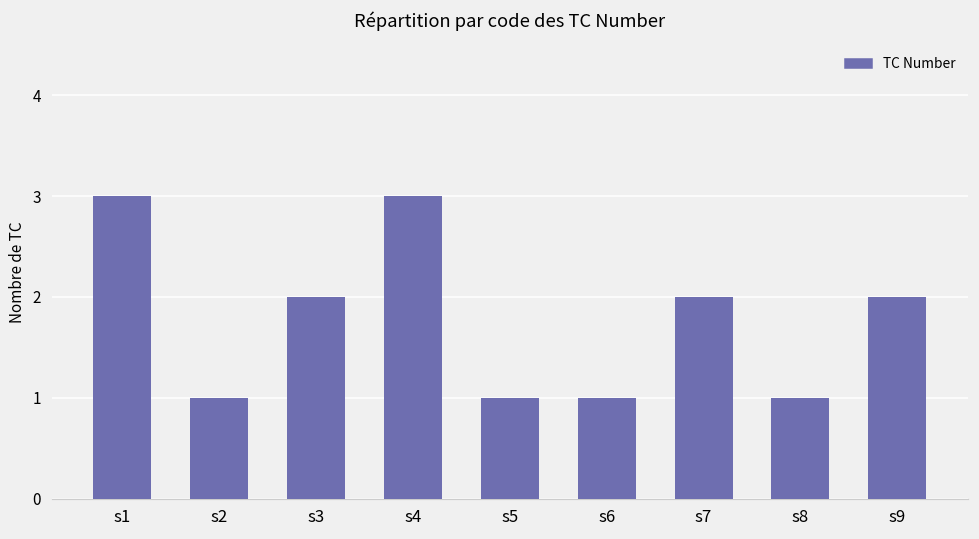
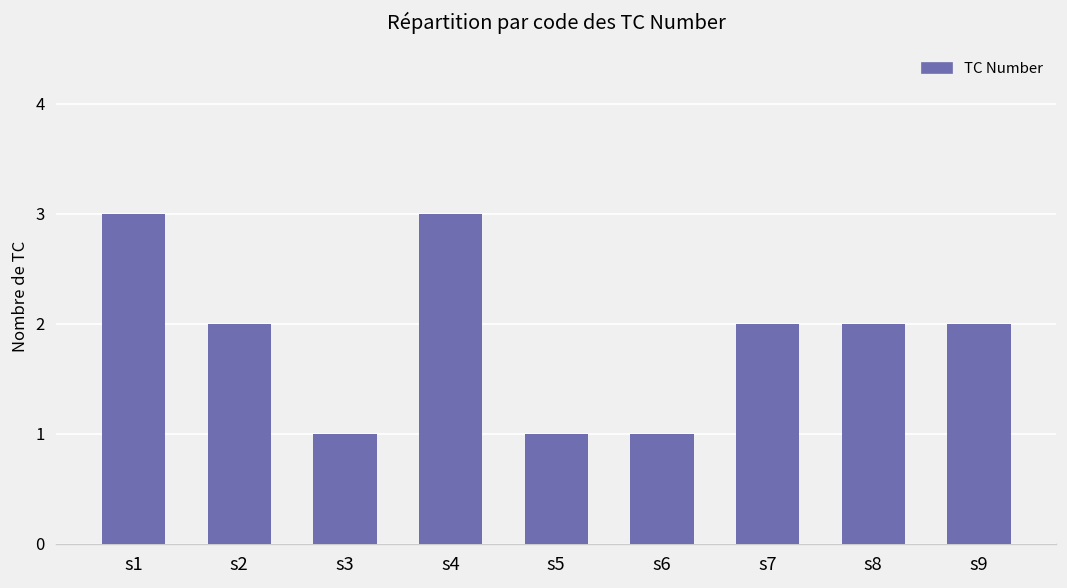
s2: 1 -> 2
s3: 2 -> 1
s8: 1 -> 2
